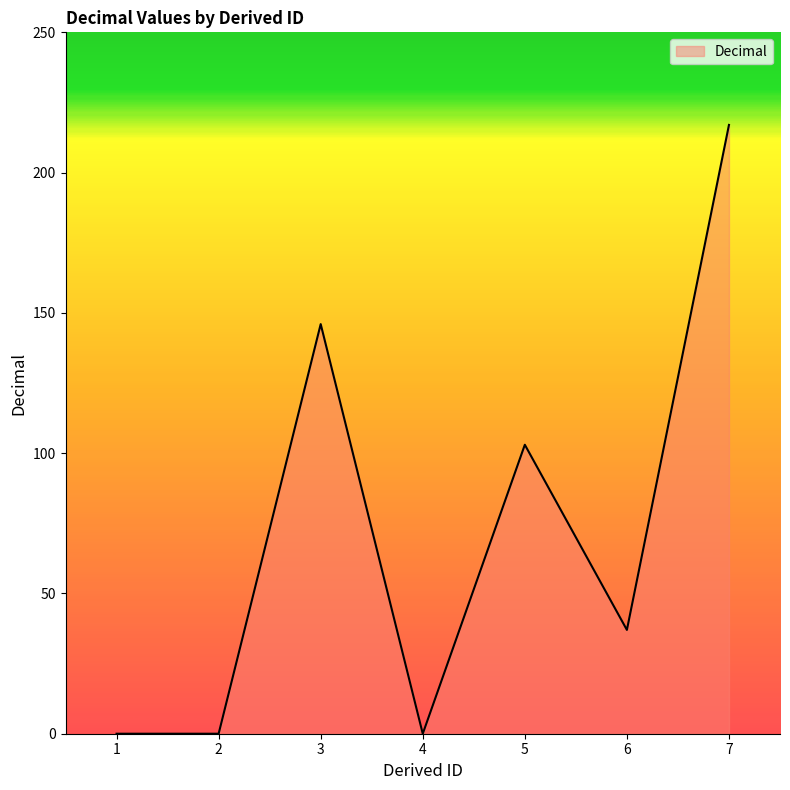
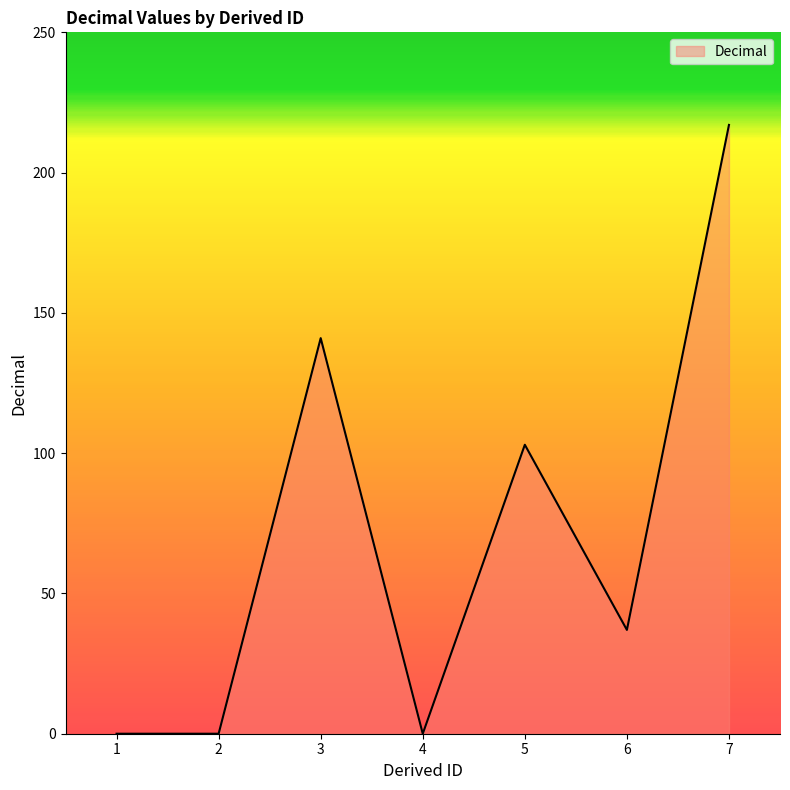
3: 146 -> 141
